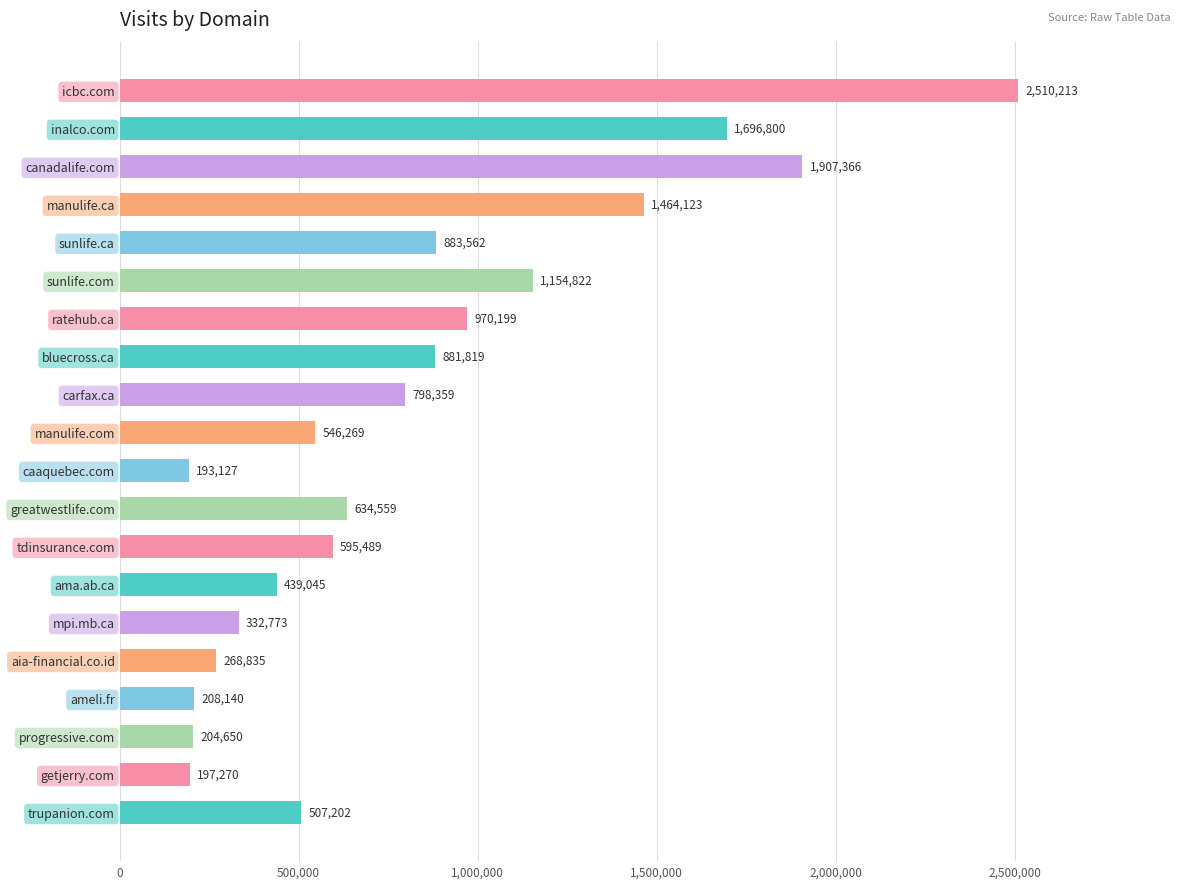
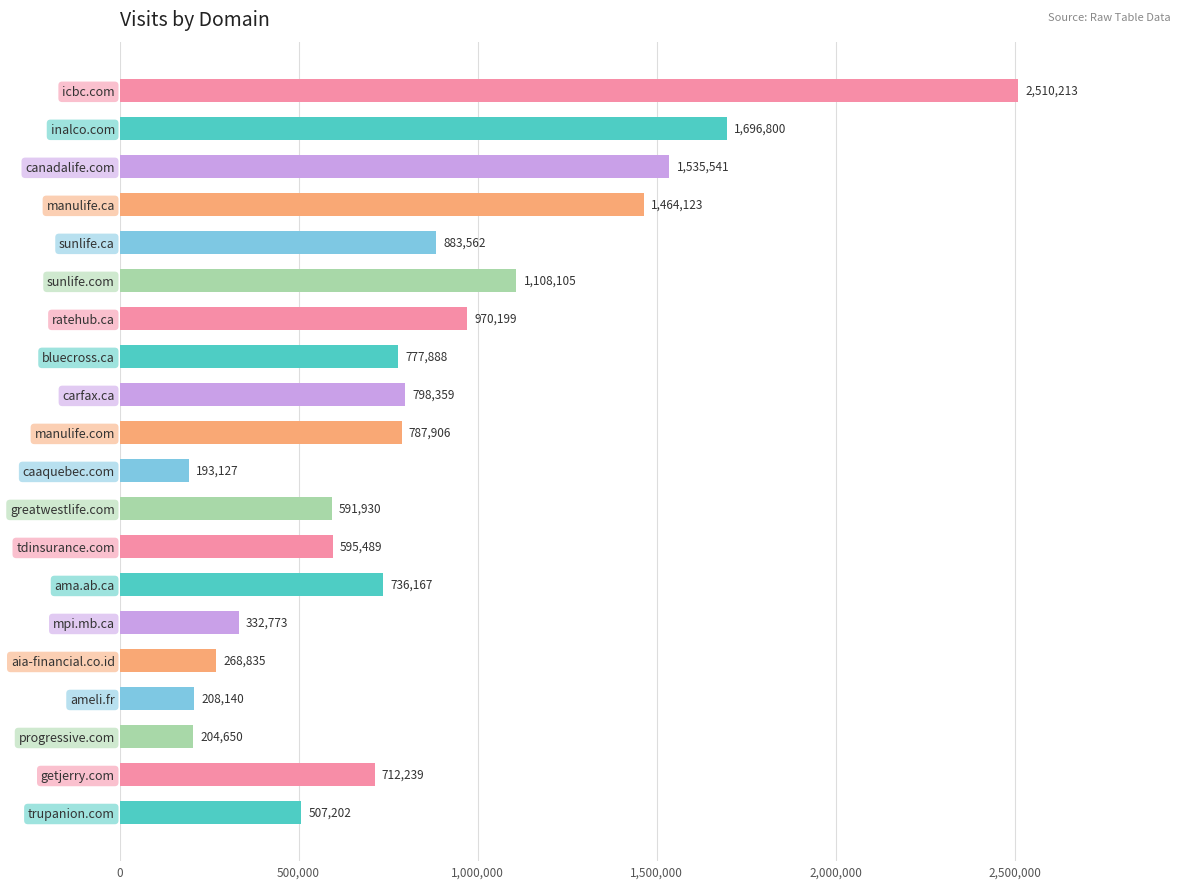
canadalife.com: 1,907,366 -> 1,535,541
sunlife.com: 1,154,822 -> 1,108,105
bluecross.ca: 881,819 -> 777,888
manulife.com: 546,269 -> 787,906
greatwestlife.com: 634,559 -> 591,930
ama.ab.ca: 439,045 -> 736,167
getjerry.com: 197,270 -> 712,239
